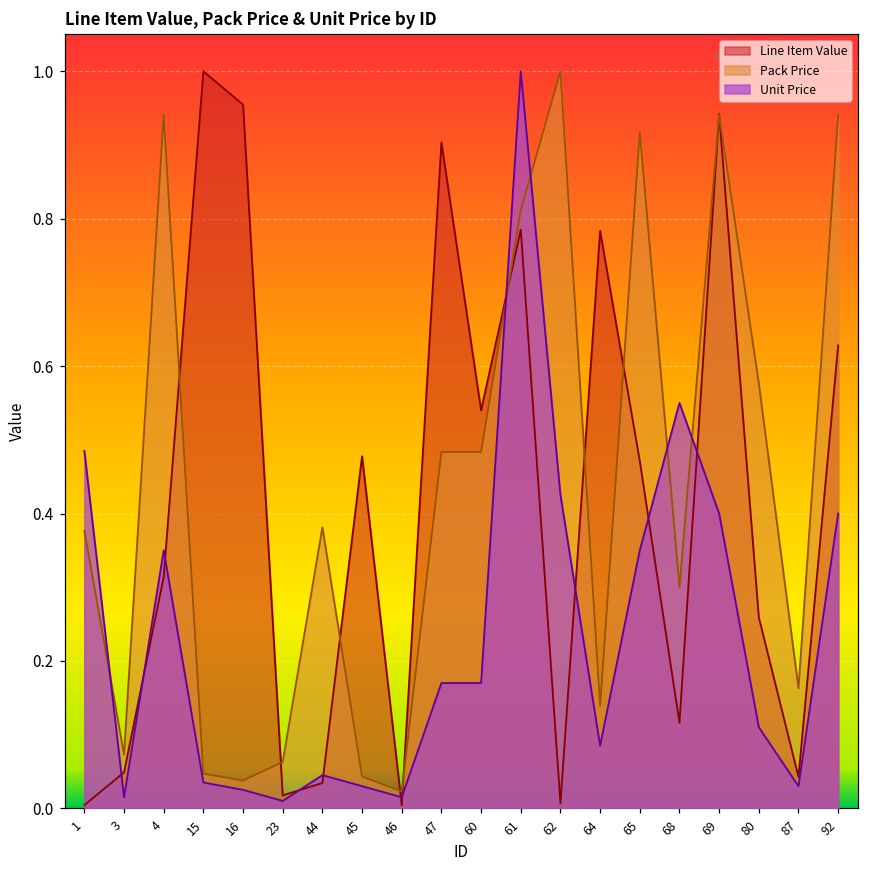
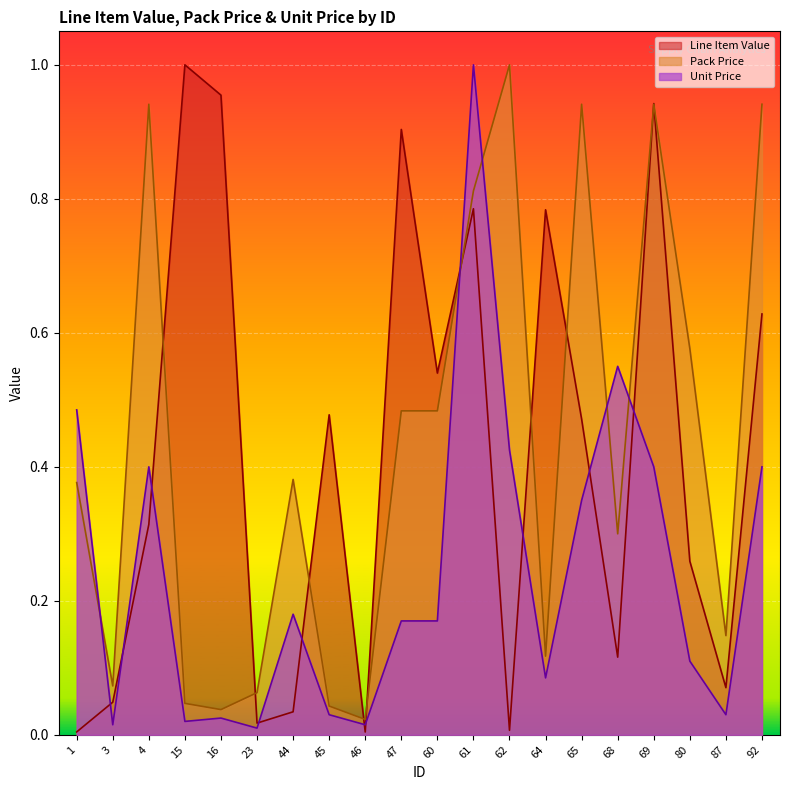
Unit Price, 4: 0.35 -> 0.40
Unit Price, 15: 0.04 -> 0.02
Unit Price, 44: 0.05 -> 0.18
Pack Price, 64: 0.14 -> 0.12
Pack Price, 65: 0.92 -> 0.94
Line Item Value, 87: 0.04 -> 0.07
Pack Price, 87: 0.16 -> 0.15
